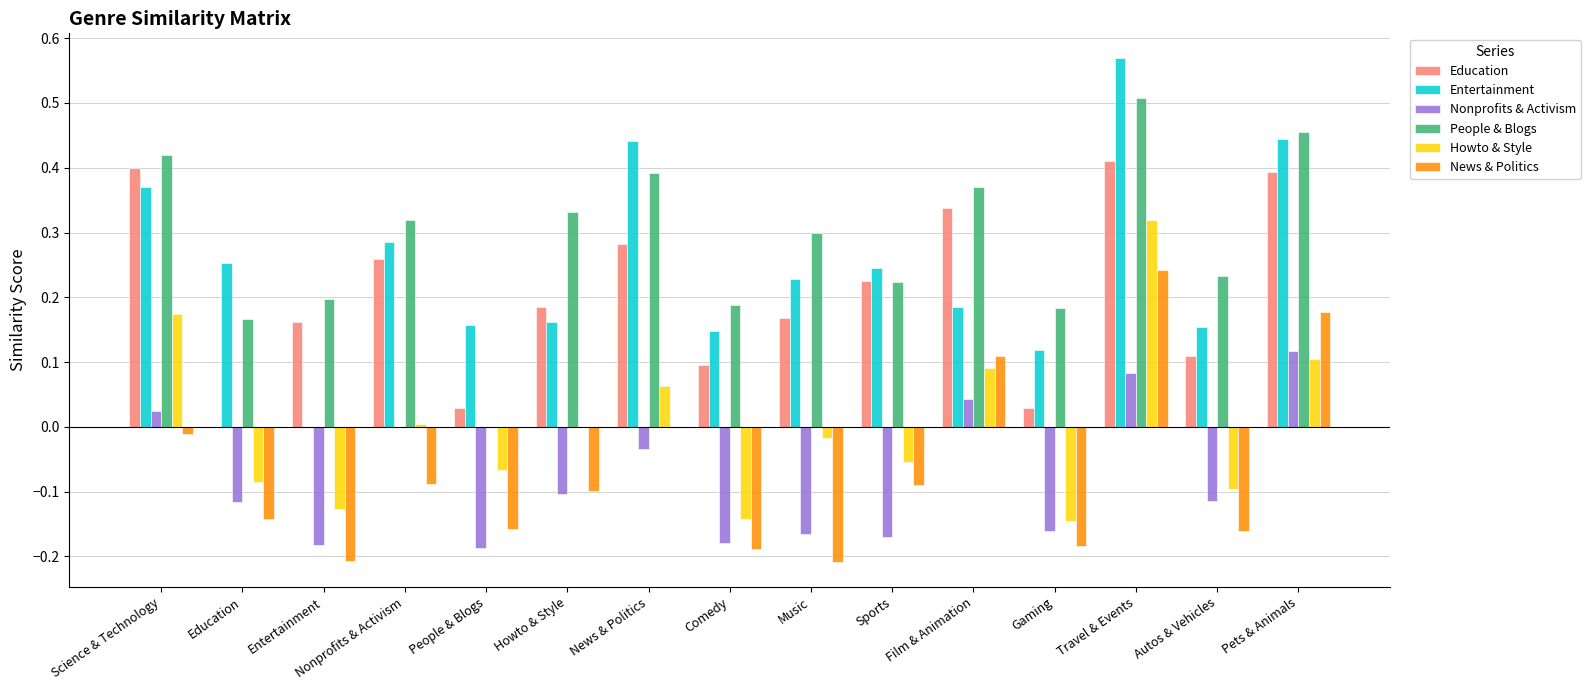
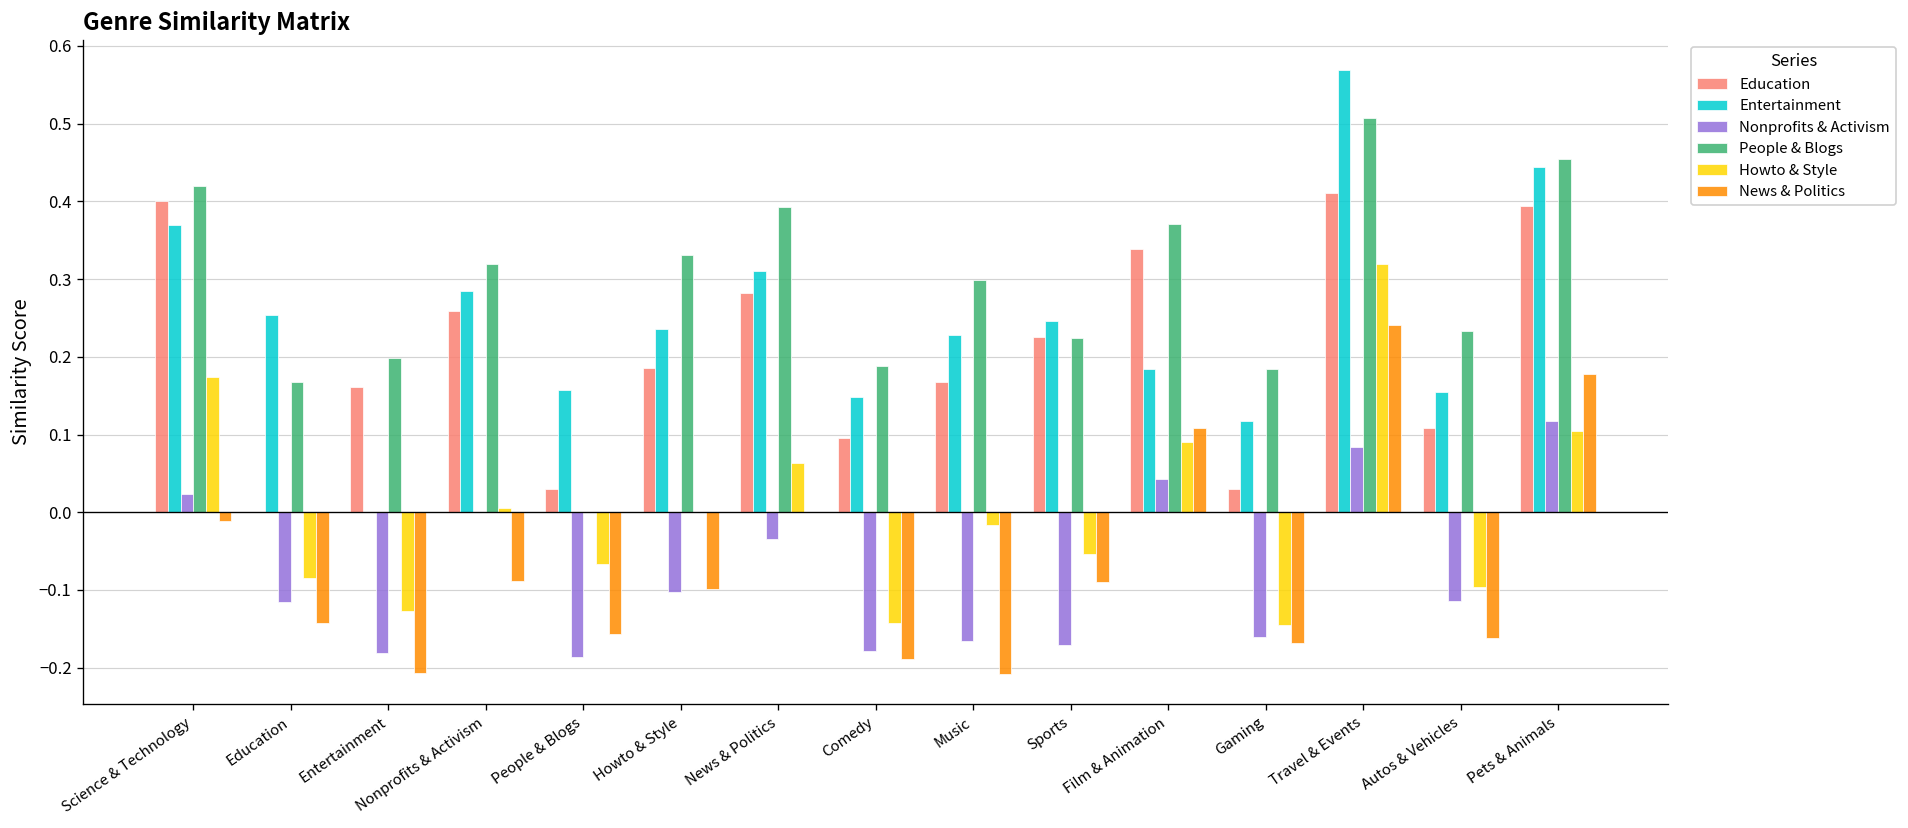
Entertainment, Howto & Style: 0.16 -> 0.24
Entertainment, News & Politics: 0.44 -> 0.31
News & Politics, Gaming: -0.18 -> -0.17
